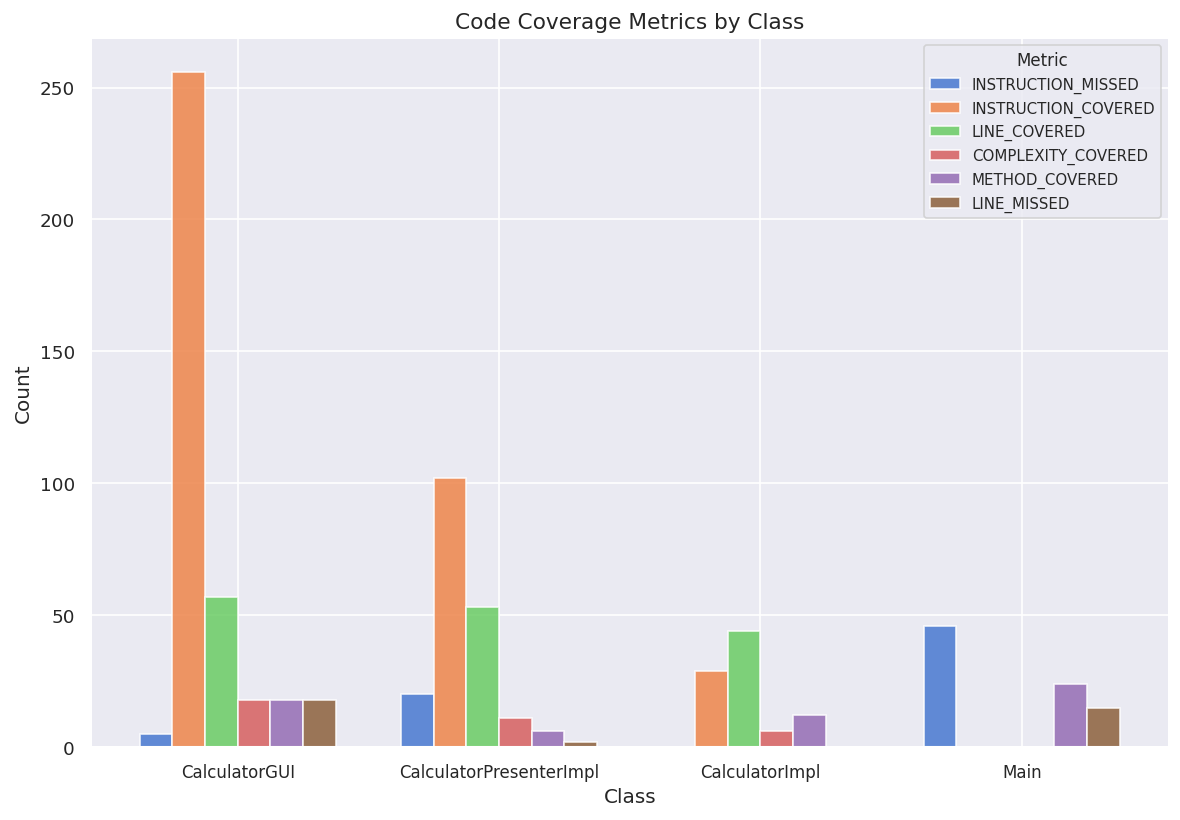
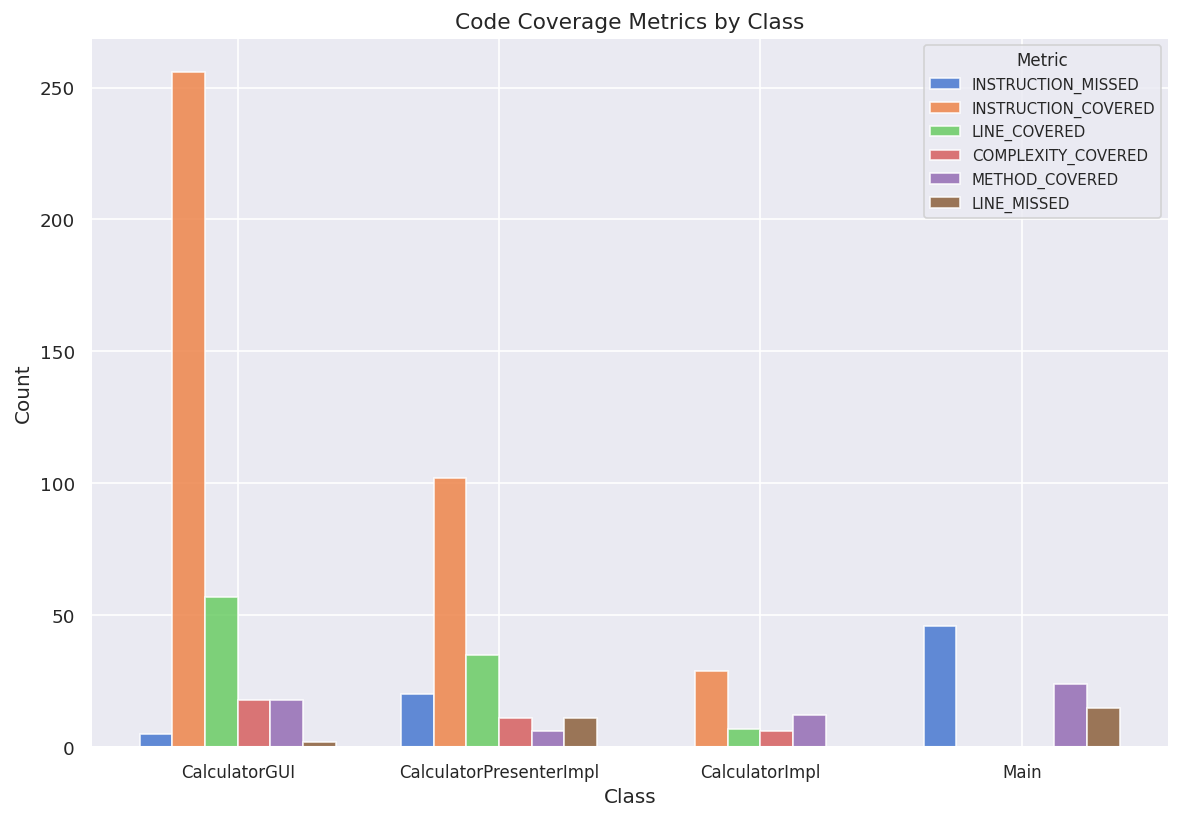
LINE_MISSED, CalculatorGUI: 18 -> 2
LINE_COVERED, CalculatorPresenterImpl: 53 -> 35
LINE_MISSED, CalculatorPresenterImpl: 2 -> 11
LINE_COVERED, CalculatorImpl: 44 -> 7
